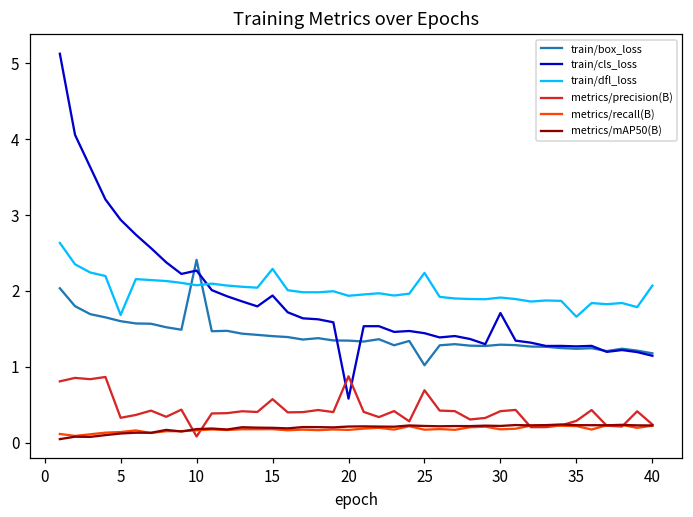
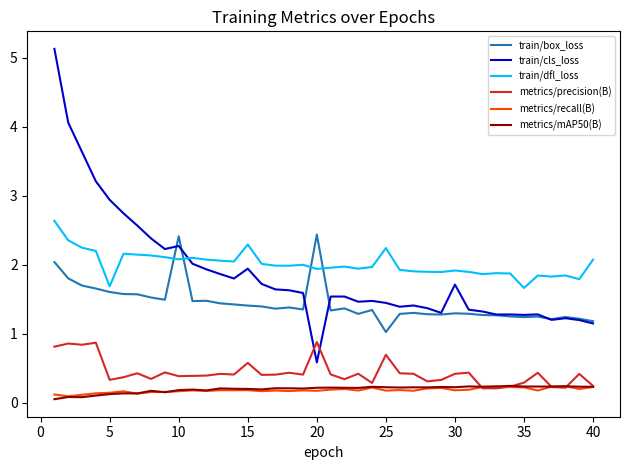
metrics/precision(B), 10: 0.1 -> 0.4
train/box_loss, 20: 1.3 -> 2.4
